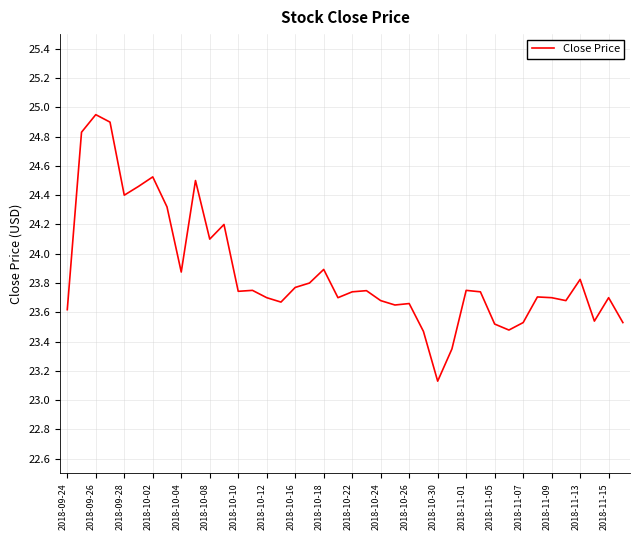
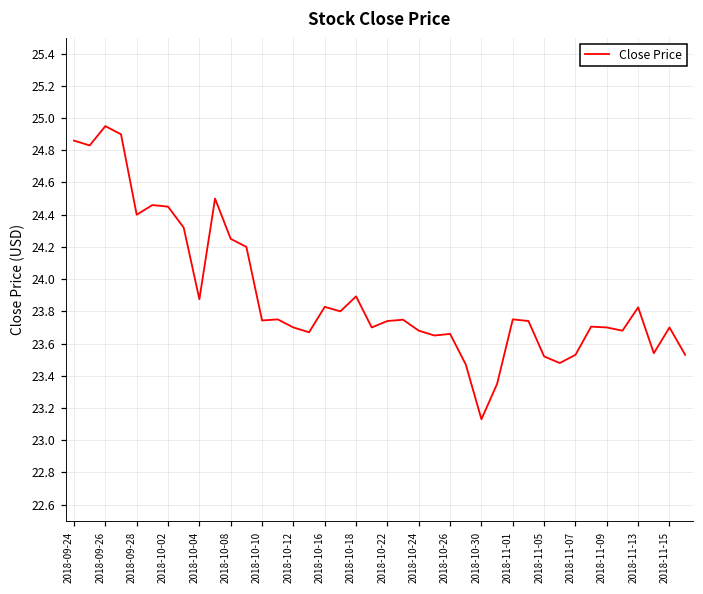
2018-09-24: 23.62 -> 24.86
2018-10-02: 24.52 -> 24.45
2018-10-08: 24.10 -> 24.25
2018-10-16: 23.77 -> 23.83
